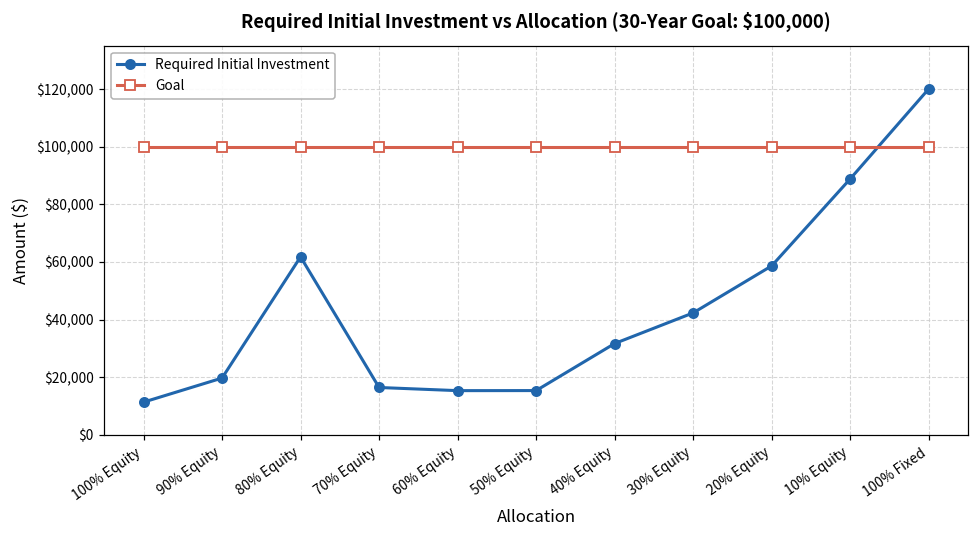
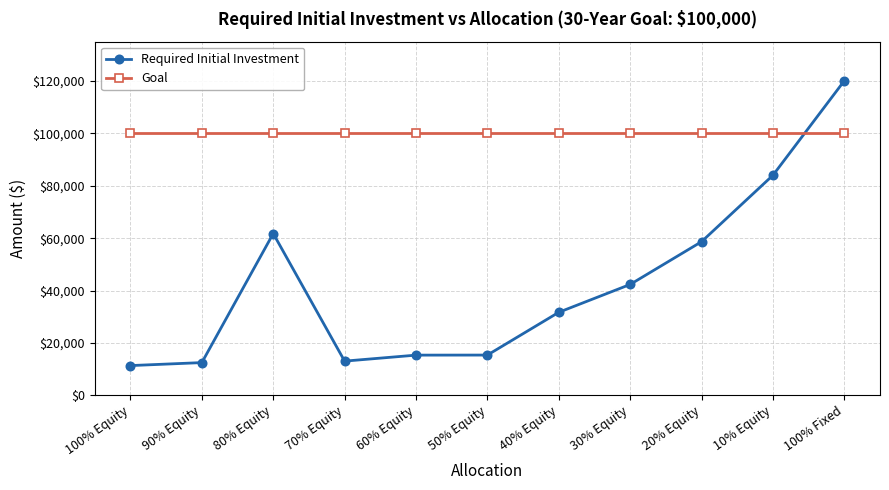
Required Initial Investment, 90% Equity: $20,000 -> $13,000
Required Initial Investment, 70% Equity: $16,000 -> $13,000
Required Initial Investment, 10% Equity: $89,000 -> $84,000
